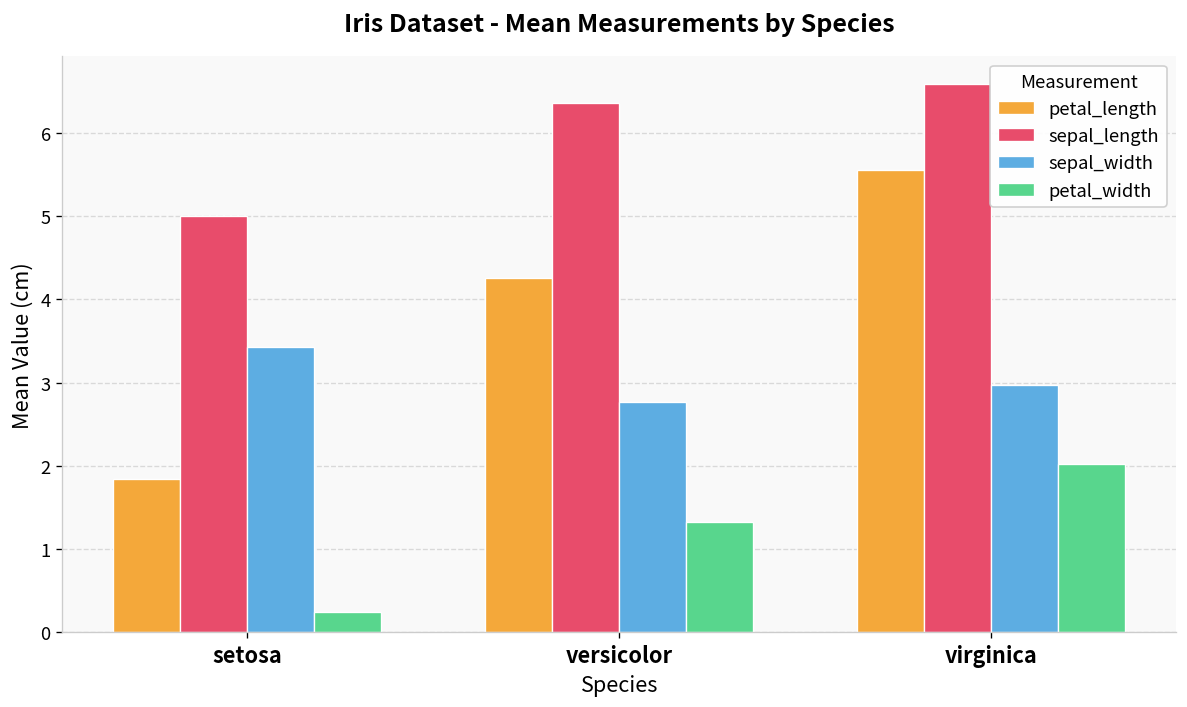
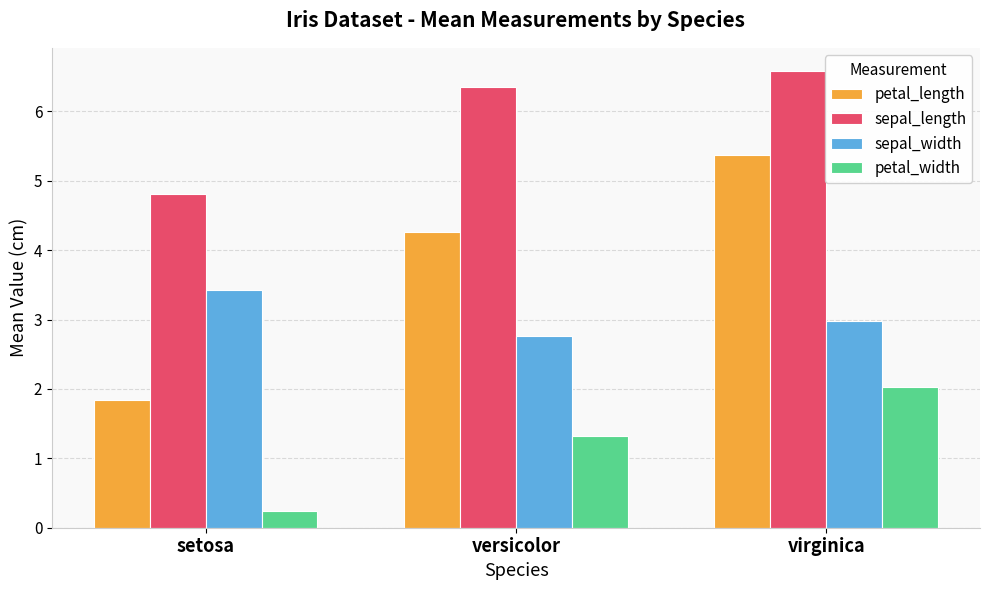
sepal_length, setosa: 5.0 -> 4.8
petal_length, virginica: 5.6 -> 5.4
